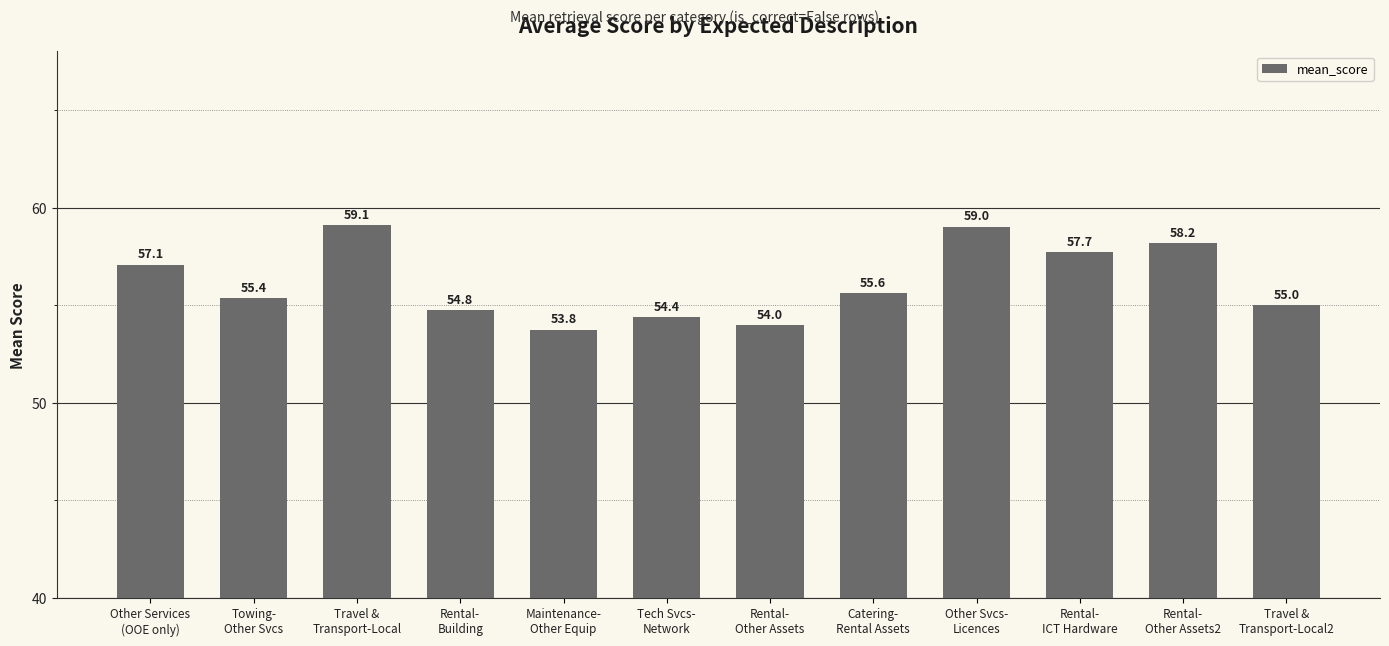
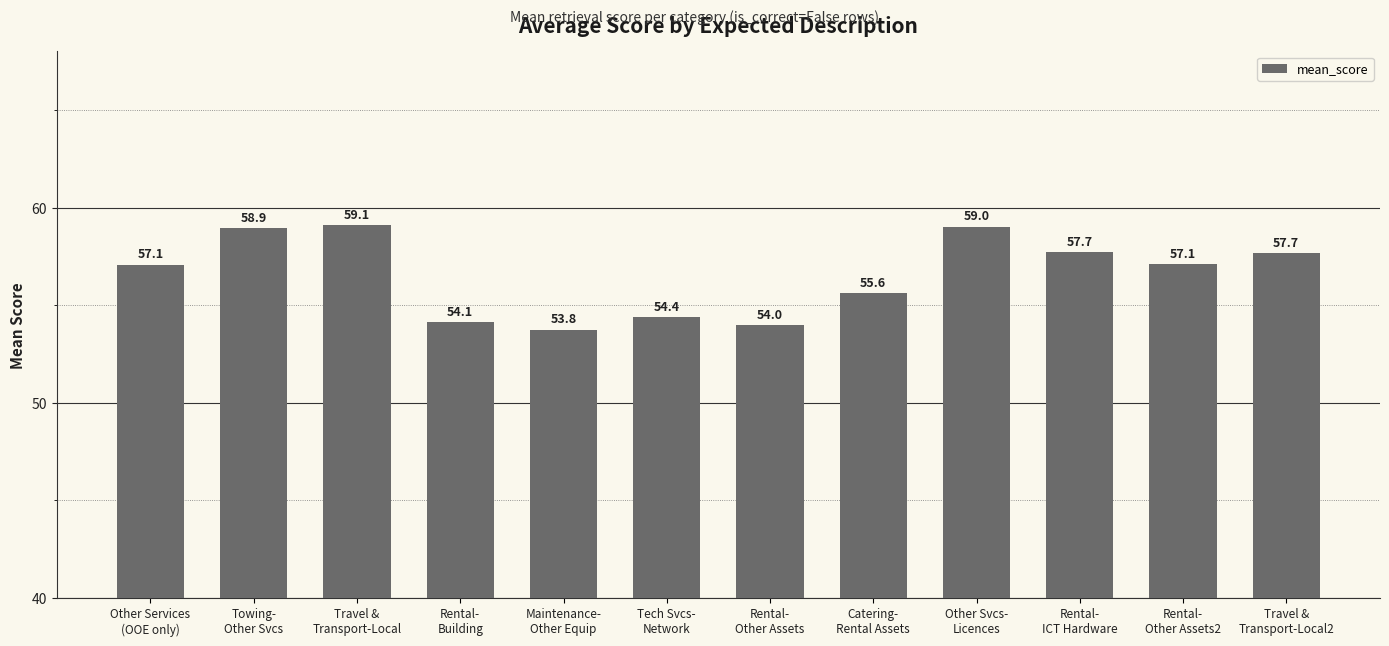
Towing- Other Svcs: 55.4 -> 58.9
Rental- Building: 54.8 -> 54.1
Rental- Other Assets2: 58.2 -> 57.1
Travel & Transport-Local2: 55.0 -> 57.7
